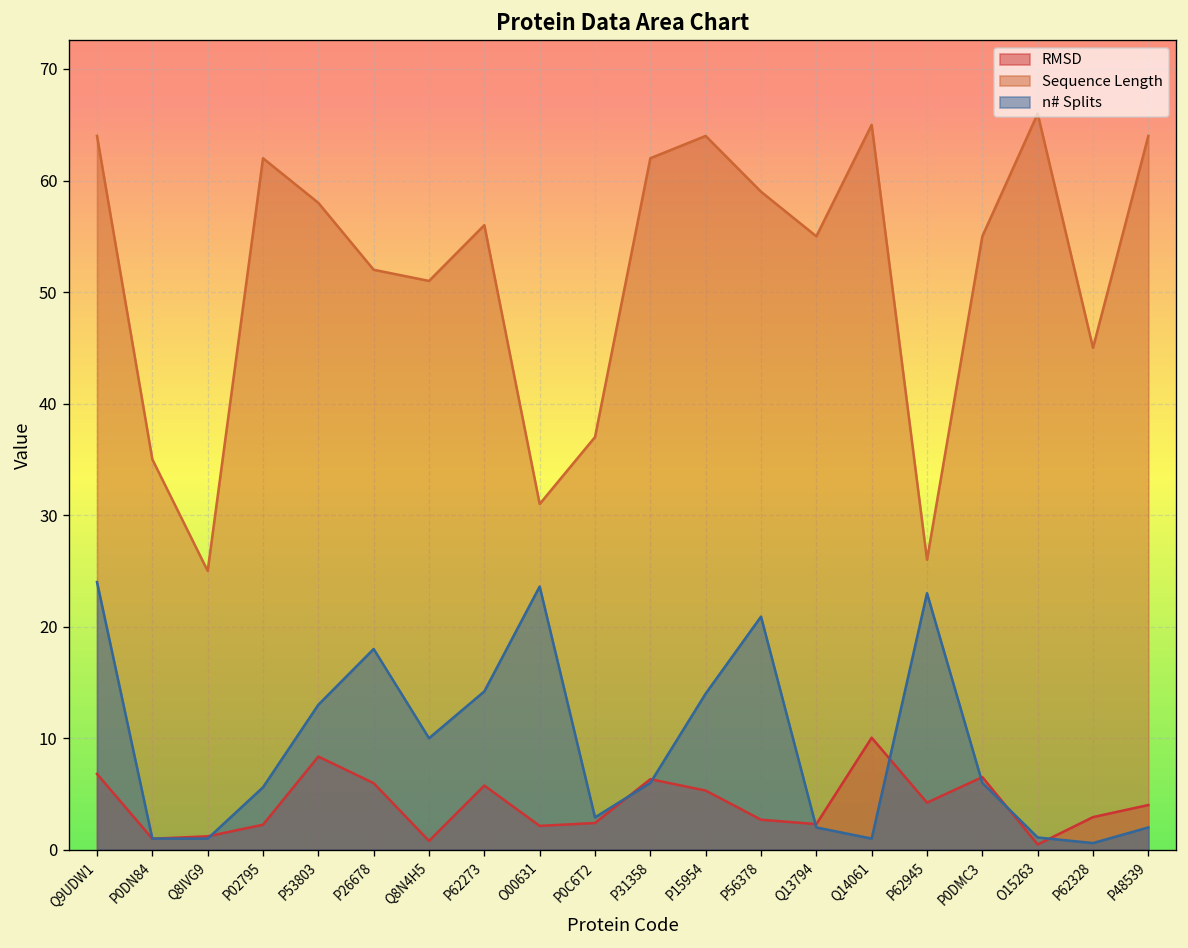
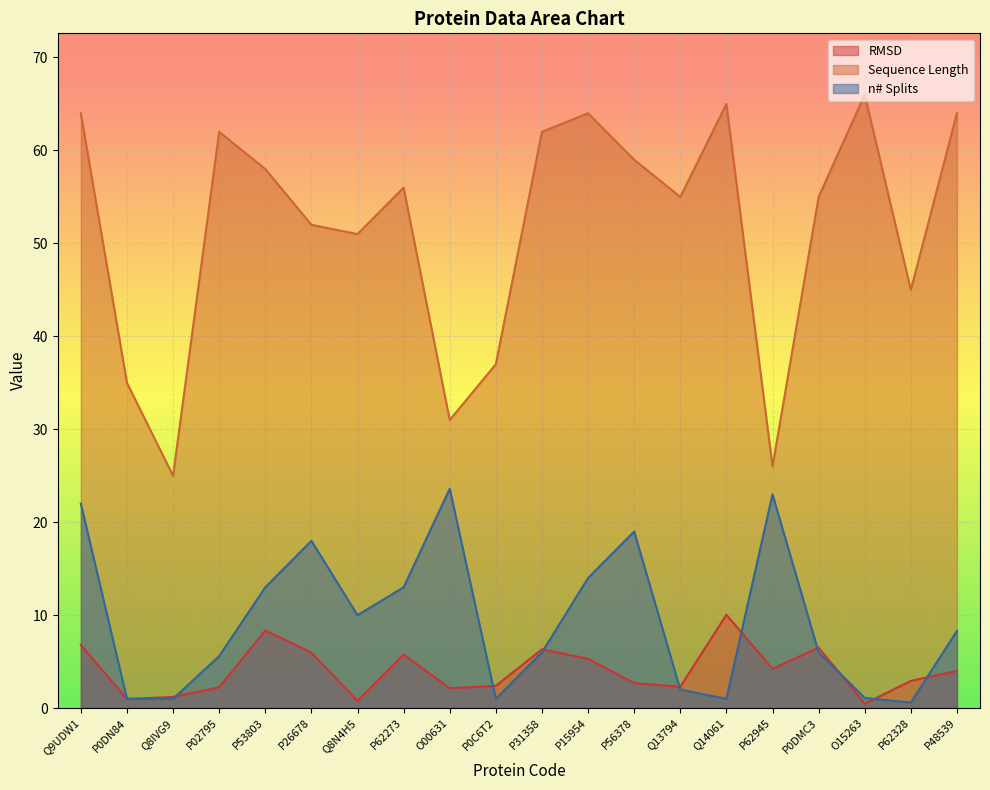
n# Splits, Q9UDW1: 24 -> 22
n# Splits, P62273: 14 -> 13
n# Splits, P0C6T2: 3 -> 1
n# Splits, P56378: 21 -> 19
n# Splits, P48539: 2 -> 8
